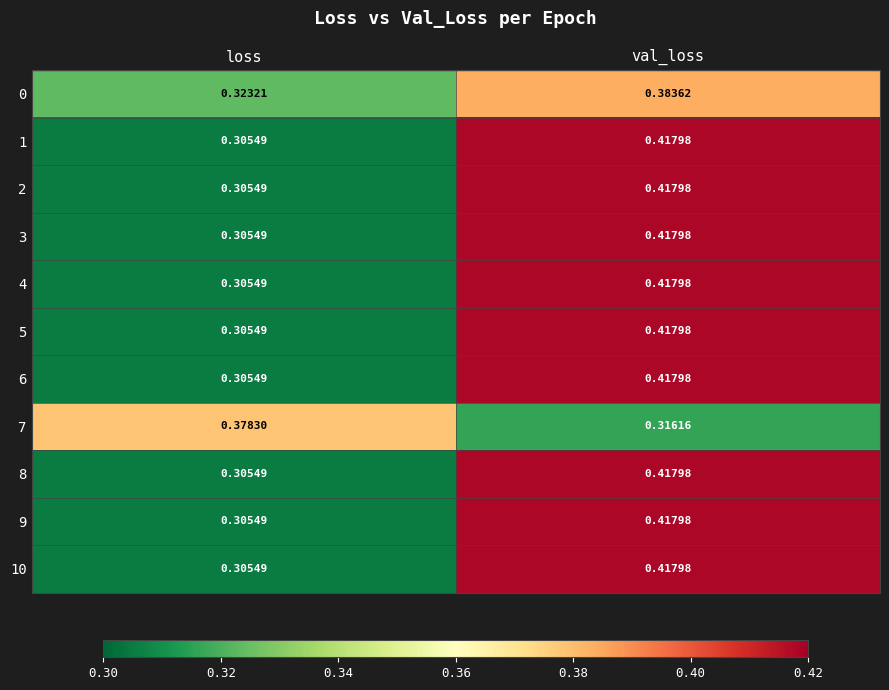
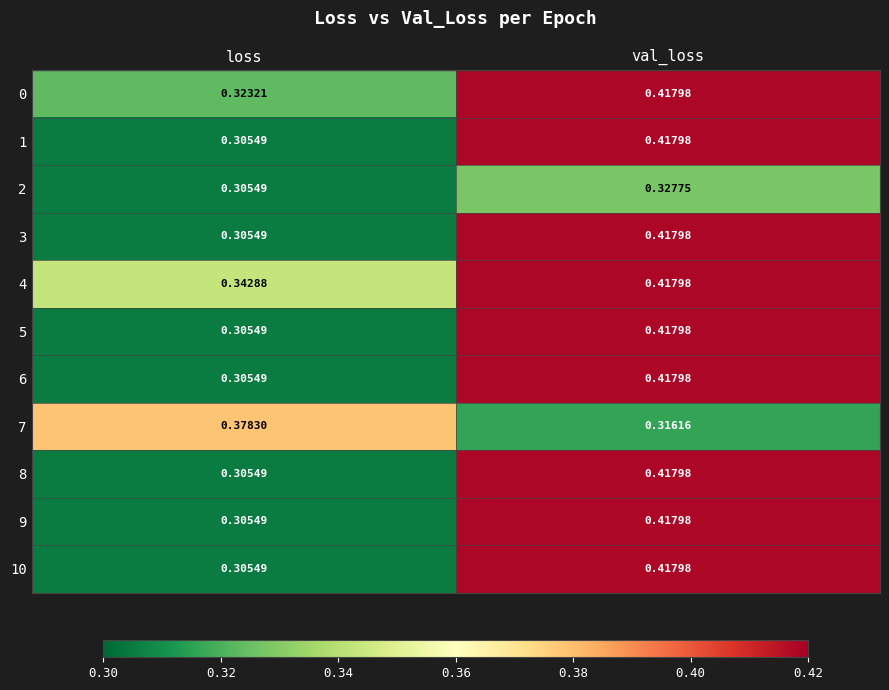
0, val_loss: 0.38362 -> 0.41798
2, val_loss: 0.41798 -> 0.32775
4, loss: 0.30549 -> 0.34288
